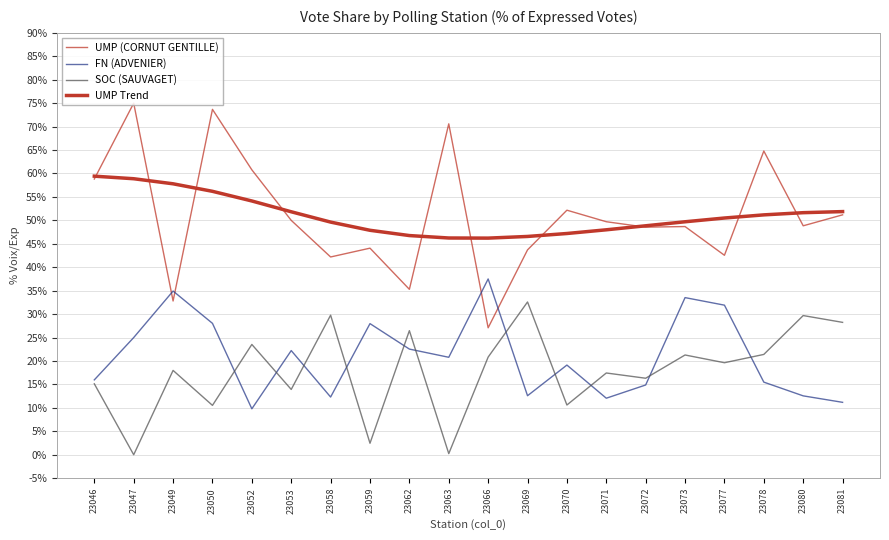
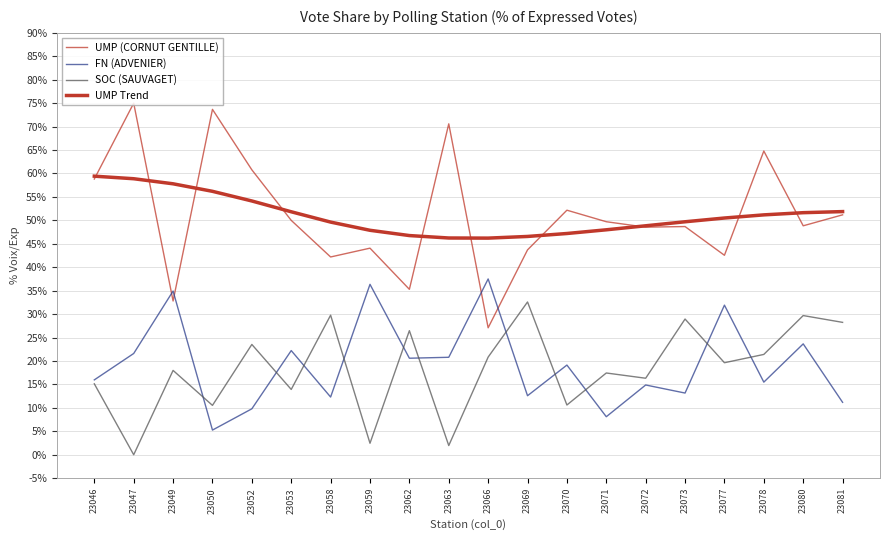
FN (ADVENIER), 23047: 25% -> 22%
FN (ADVENIER), 23050: 28% -> 5%
FN (ADVENIER), 23059: 28% -> 36%
FN (ADVENIER), 23062: 23% -> 21%
SOC (SAUVAGET), 23063: 0% -> 2%
FN (ADVENIER), 23071: 12% -> 8%
FN (ADVENIER), 23073: 34% -> 13%
SOC (SAUVAGET), 23073: 21% -> 29%
FN (ADVENIER), 23080: 13% -> 24%
